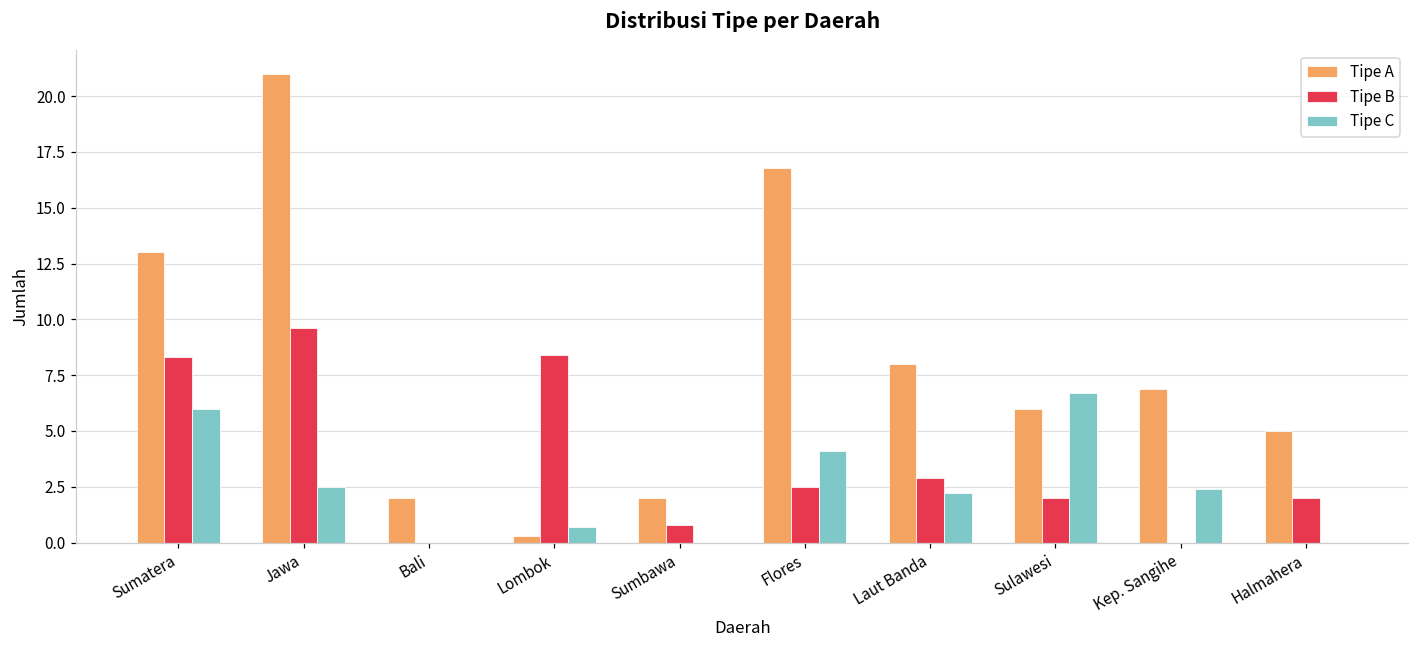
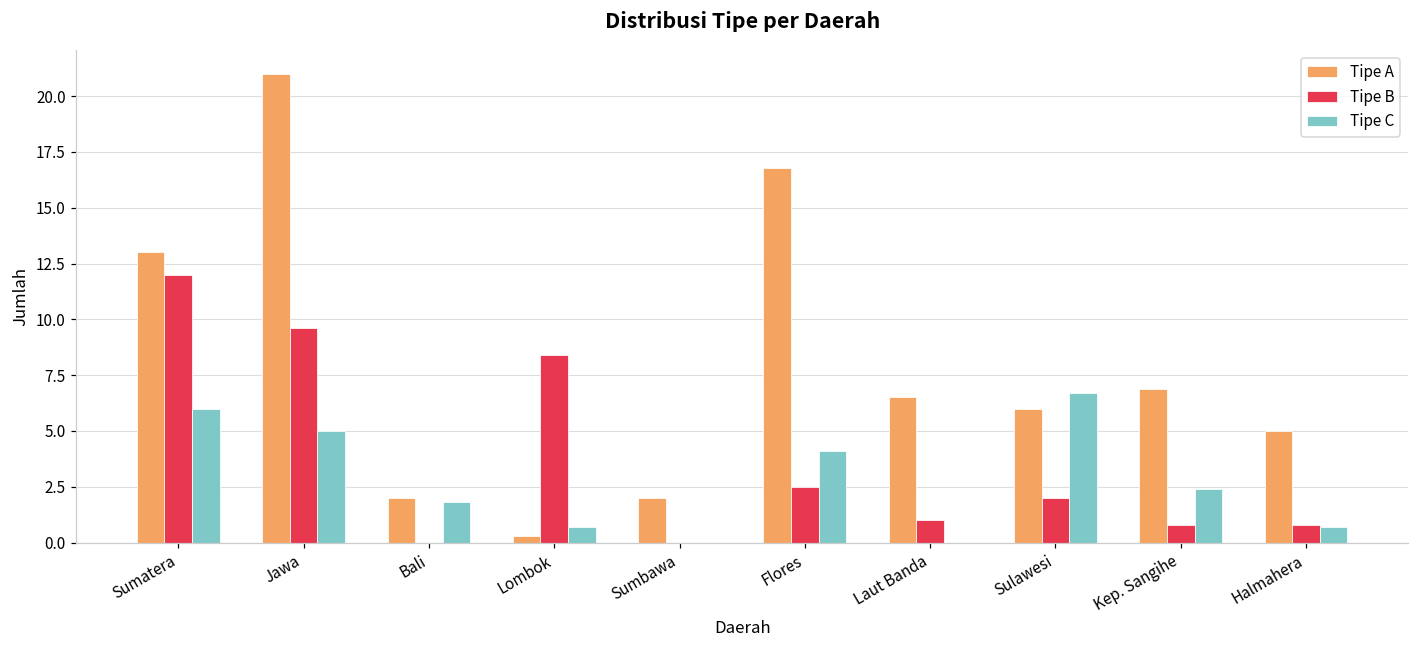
Tipe B, Sumatera: 8.3 -> 12.0
Tipe C, Jawa: 2.5 -> 5.0
Tipe C, Bali: 0.0 -> 1.8
Tipe B, Sumbawa: 0.8 -> 0.0
Tipe A, Laut Banda: 8.0 -> 6.5
Tipe B, Laut Banda: 2.9 -> 1.0
Tipe C, Laut Banda: 2.2 -> 0.0
Tipe B, Kep. Sangihe: 0.0 -> 0.8
Tipe B, Halmahera: 2.0 -> 0.8
Tipe C, Halmahera: 0.0 -> 0.7
